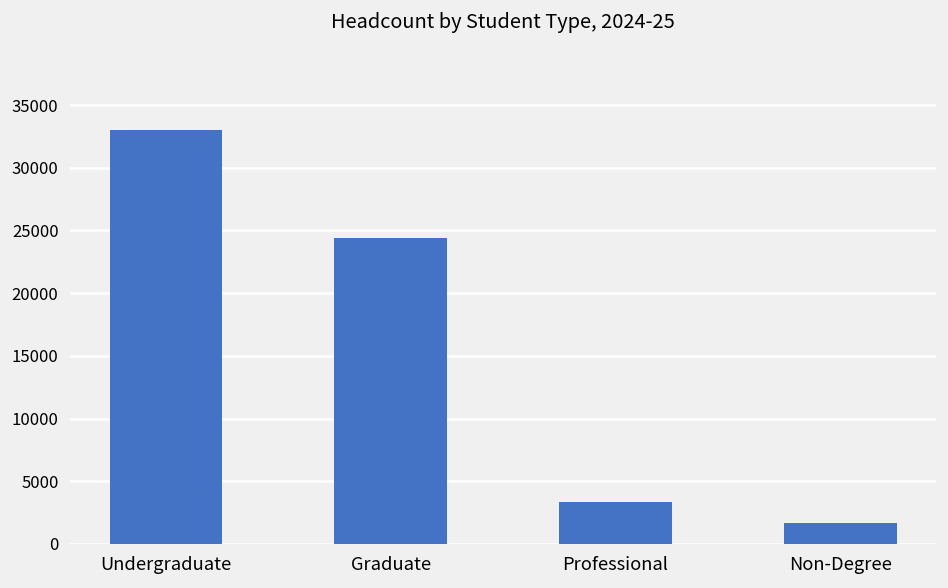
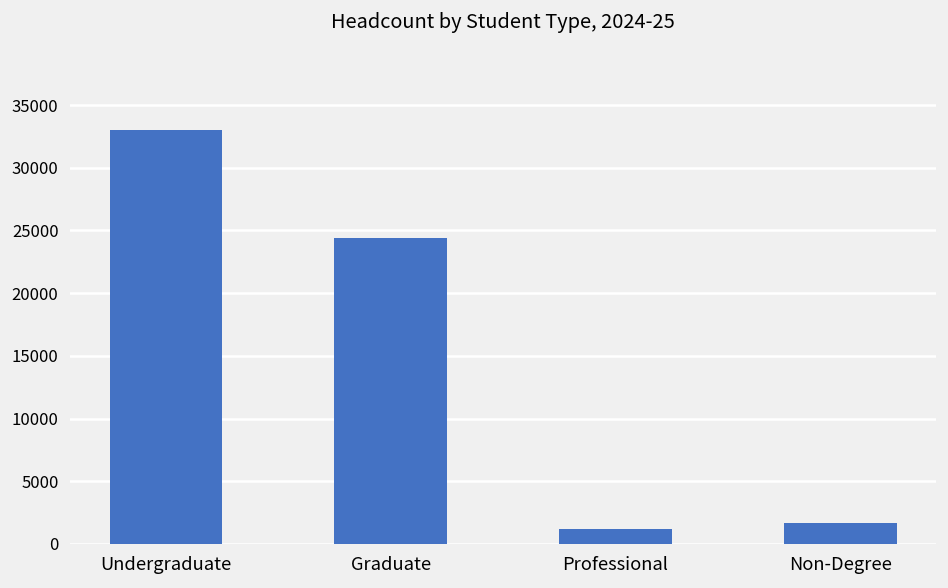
Professional: 3400 -> 1200
